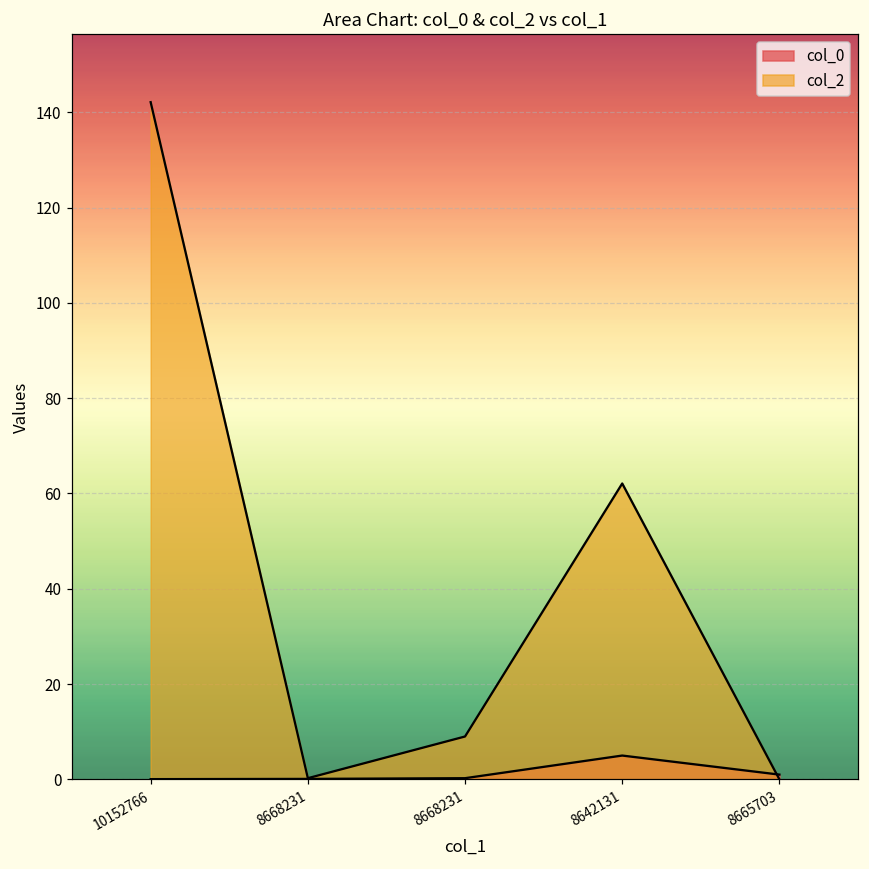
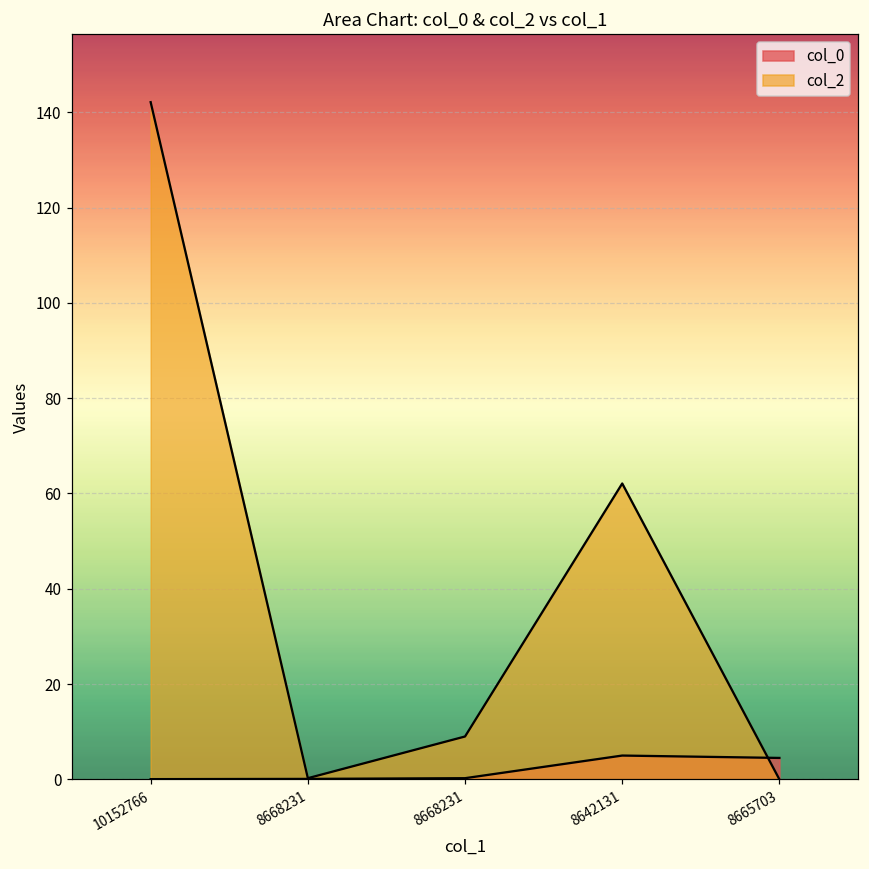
col_0, 8665703: 1 -> 5
